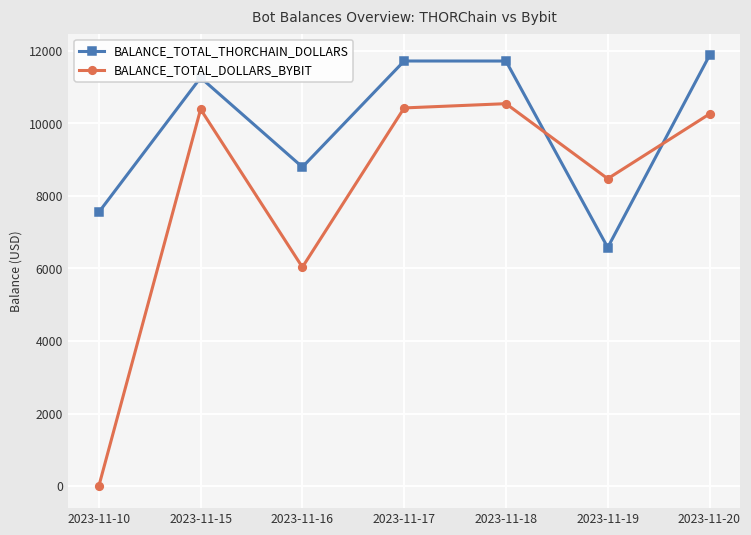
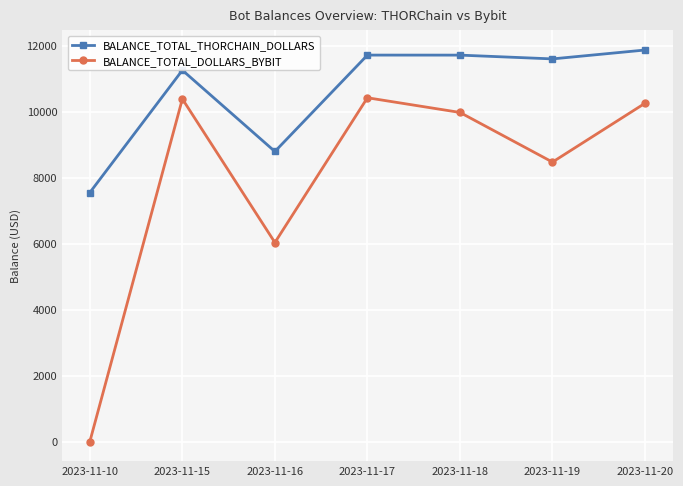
BALANCE_TOTAL_DOLLARS_BYBIT, 2023-11-18: 10500 -> 10000
BALANCE_TOTAL_THORCHAIN_DOLLARS, 2023-11-19: 6600 -> 11600
